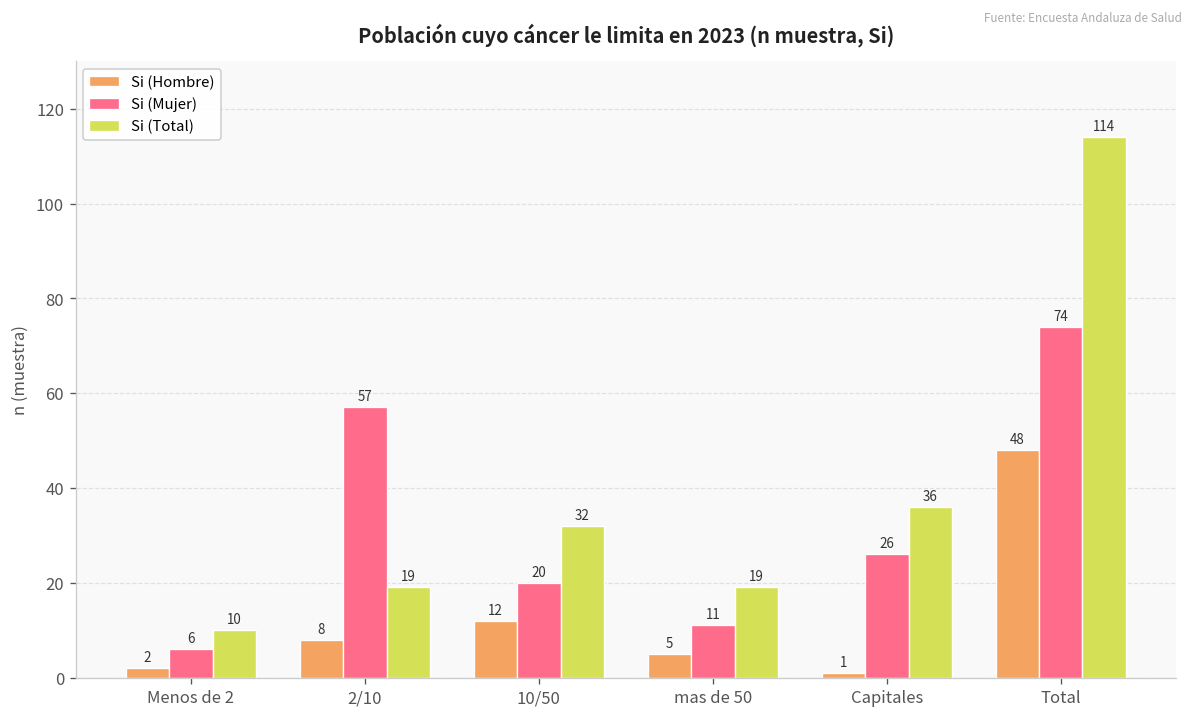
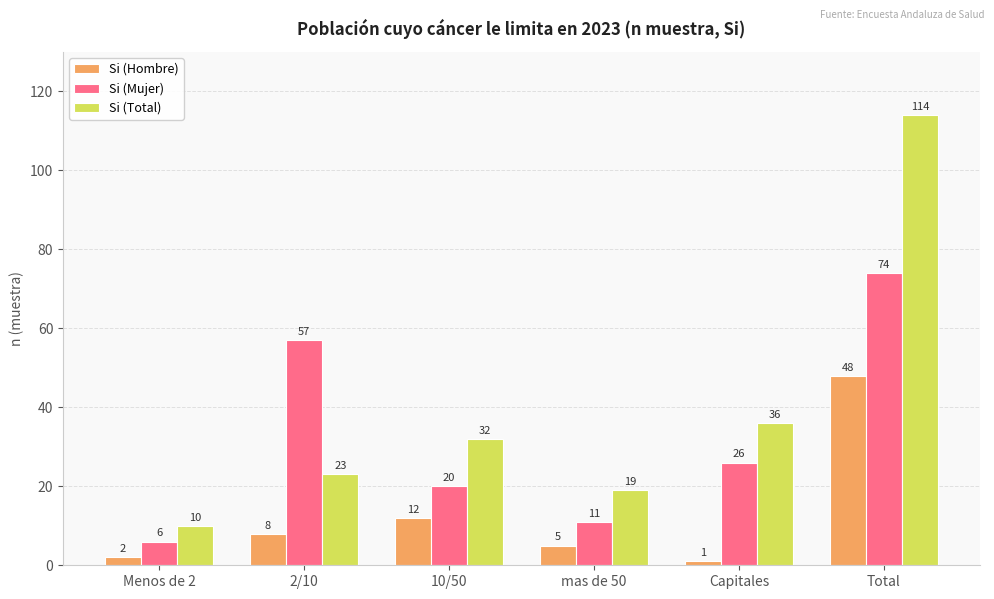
Si (Total), 2/10: 19 -> 23
